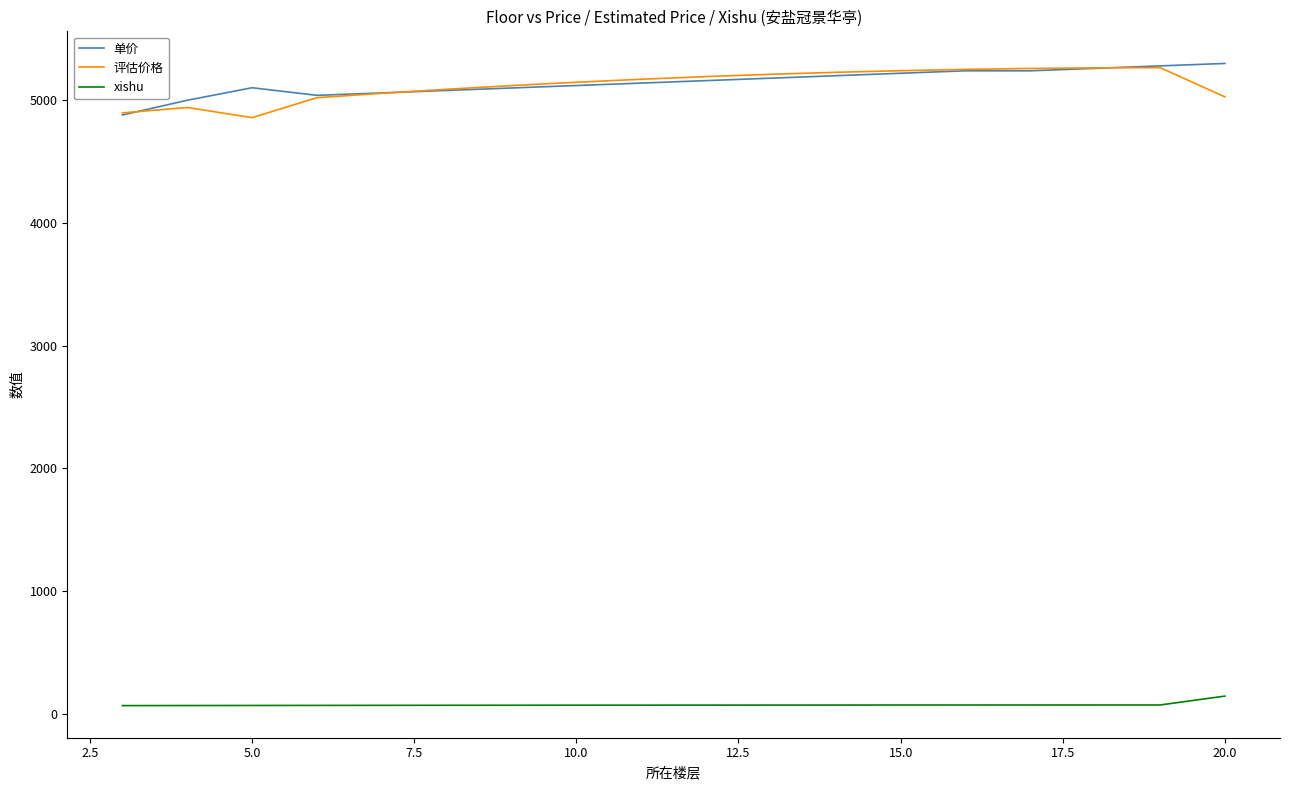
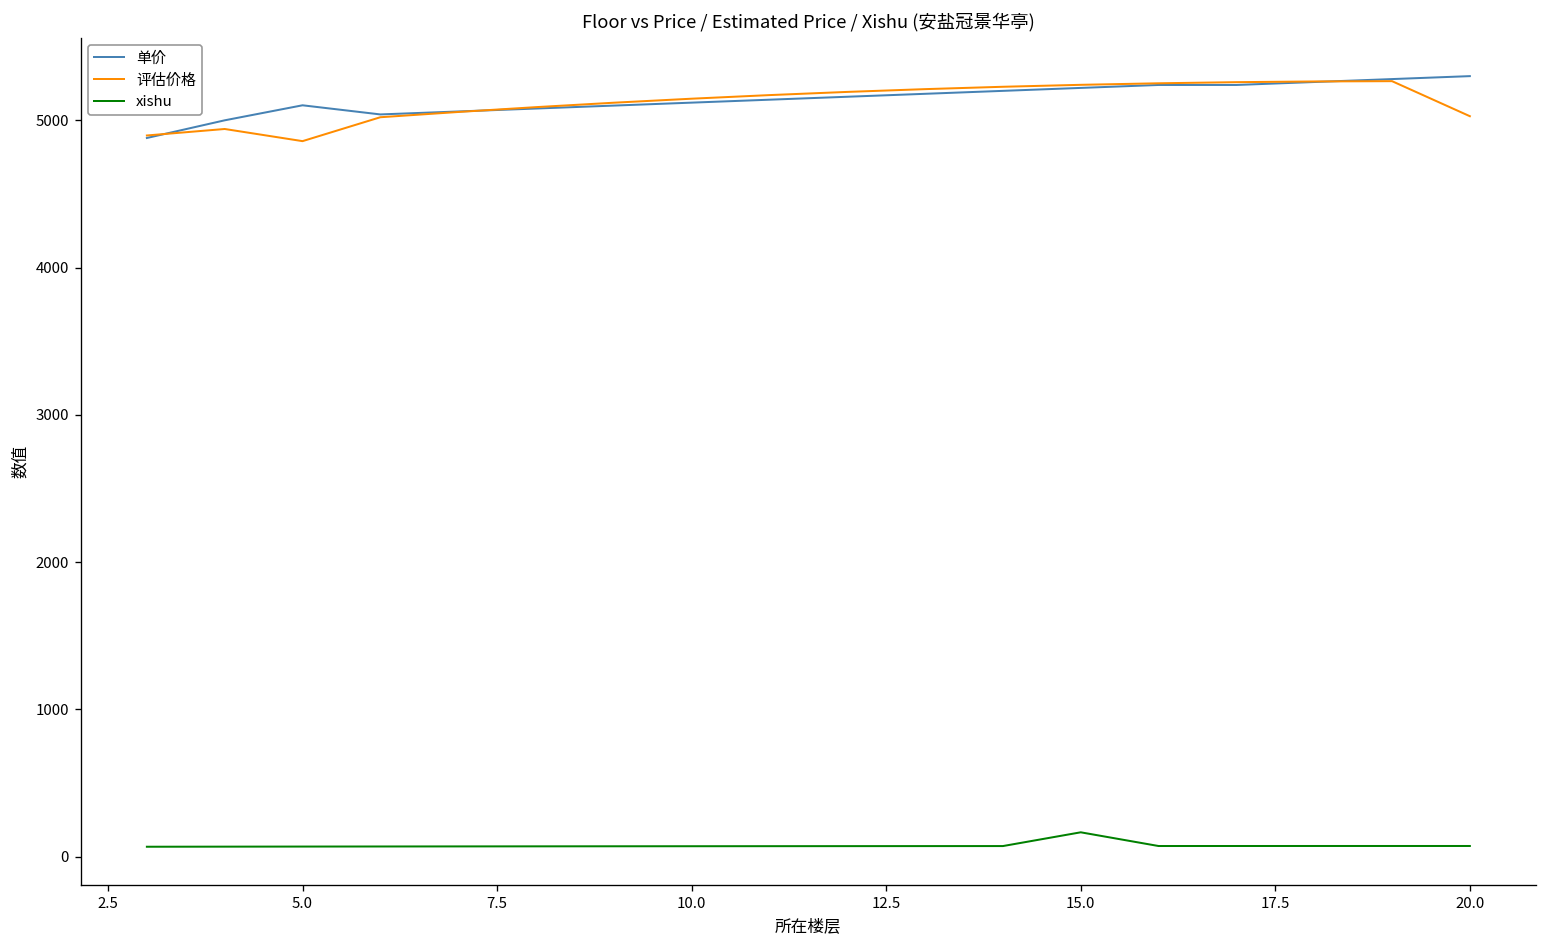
xishu, 15.0: 70 -> 170
xishu, 20.0: 150 -> 70
